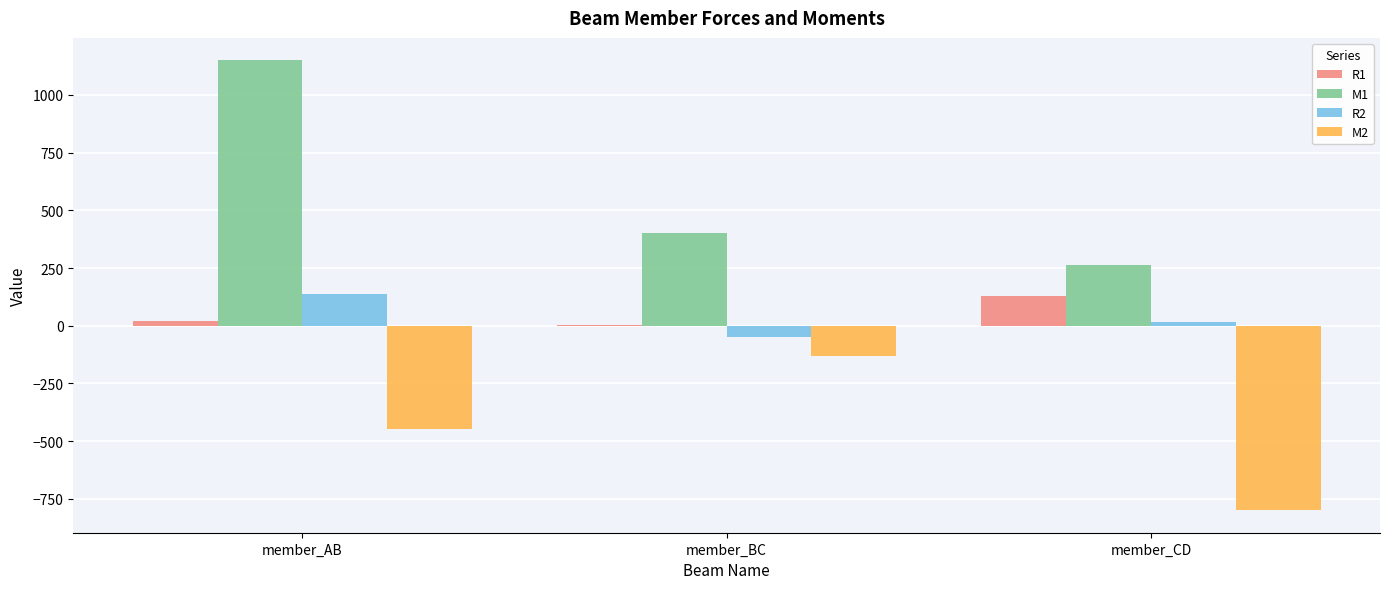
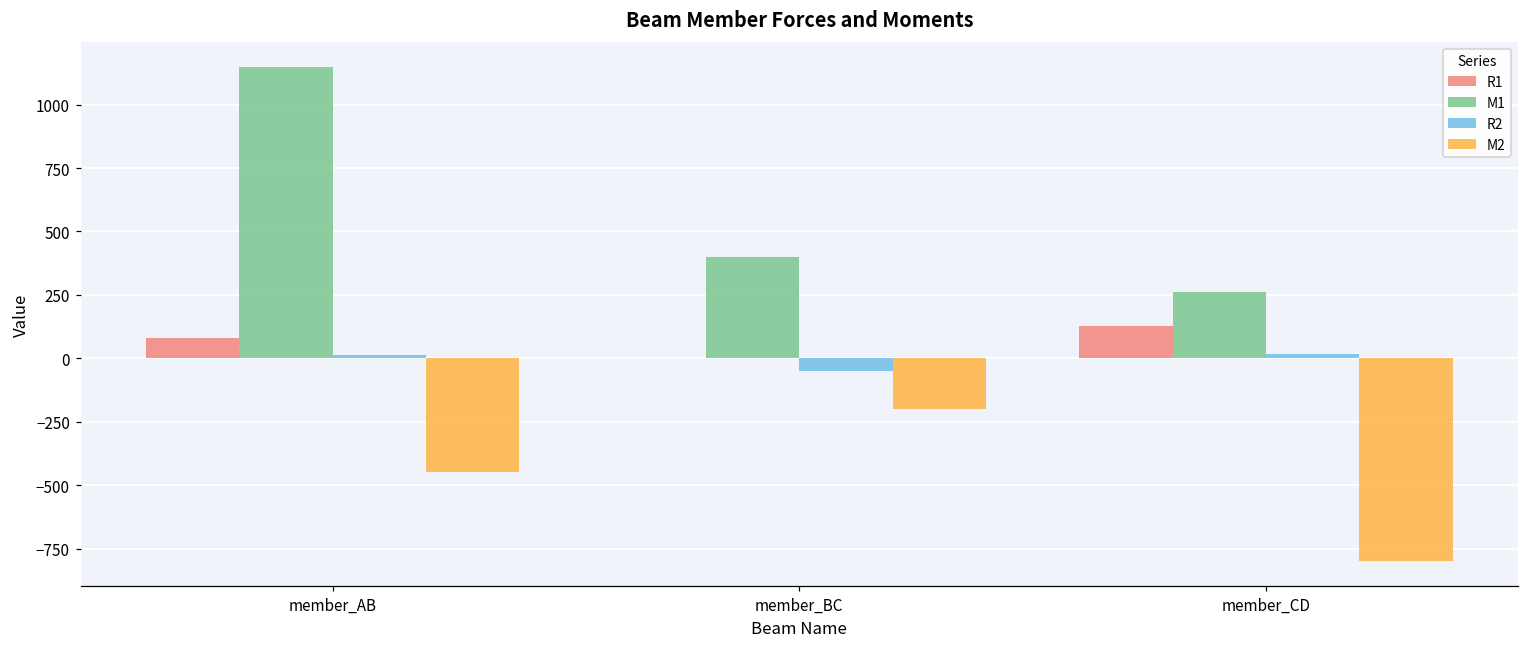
R1, member_AB: 20 -> 80
R2, member_AB: 140 -> 10
M2, member_BC: -130 -> -200
